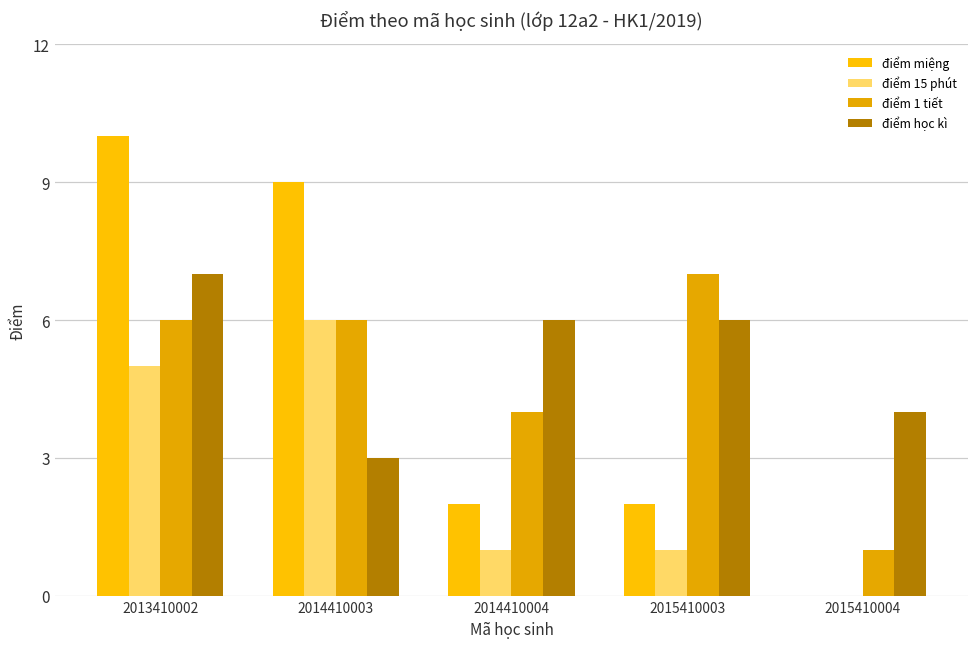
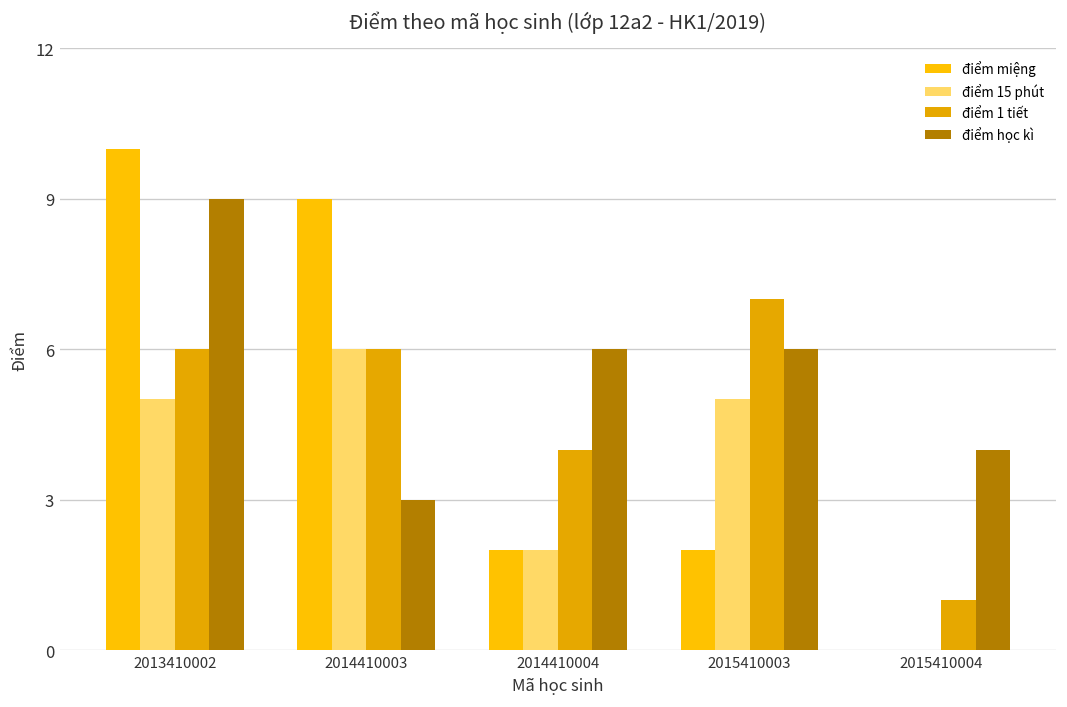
điểm học kì, 2013410002: 7 -> 9
điểm 15 phút, 2014410004: 1 -> 2
điểm 15 phút, 2015410003: 1 -> 5
